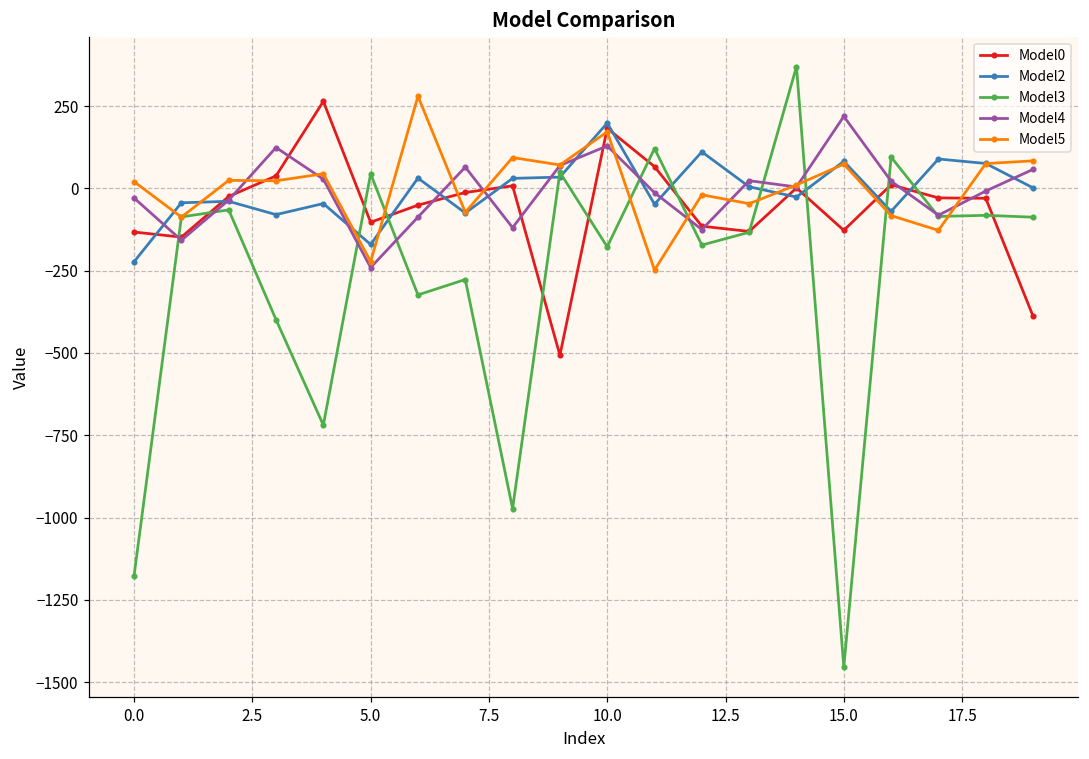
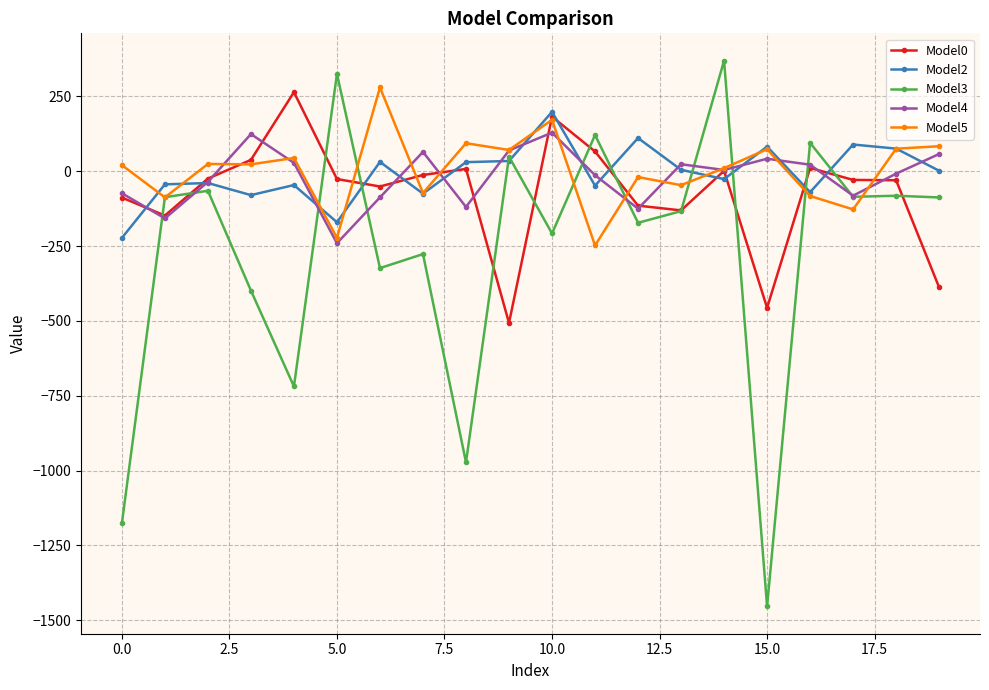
Model0, 0.0: -130 -> -90
Model4, 0.0: -30 -> -70
Model0, 5.0: -100 -> -30
Model3, 5.0: 40 -> 330
Model3, 10.0: -180 -> -210
Model0, 15.0: -130 -> -460
Model4, 15.0: 220 -> 40
